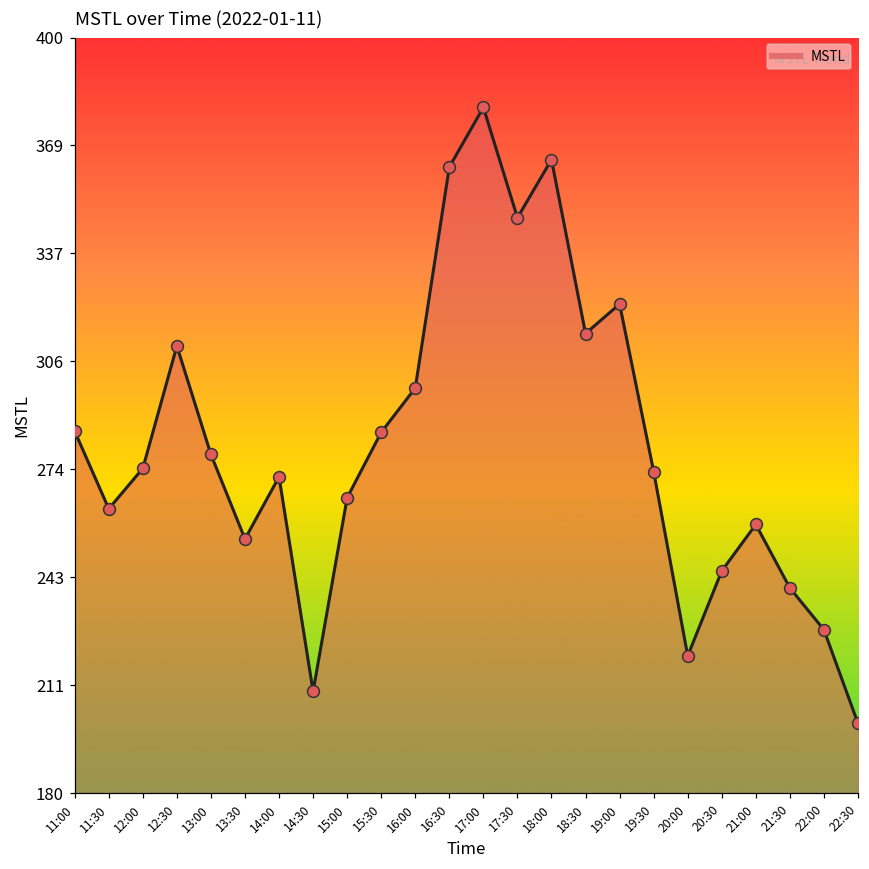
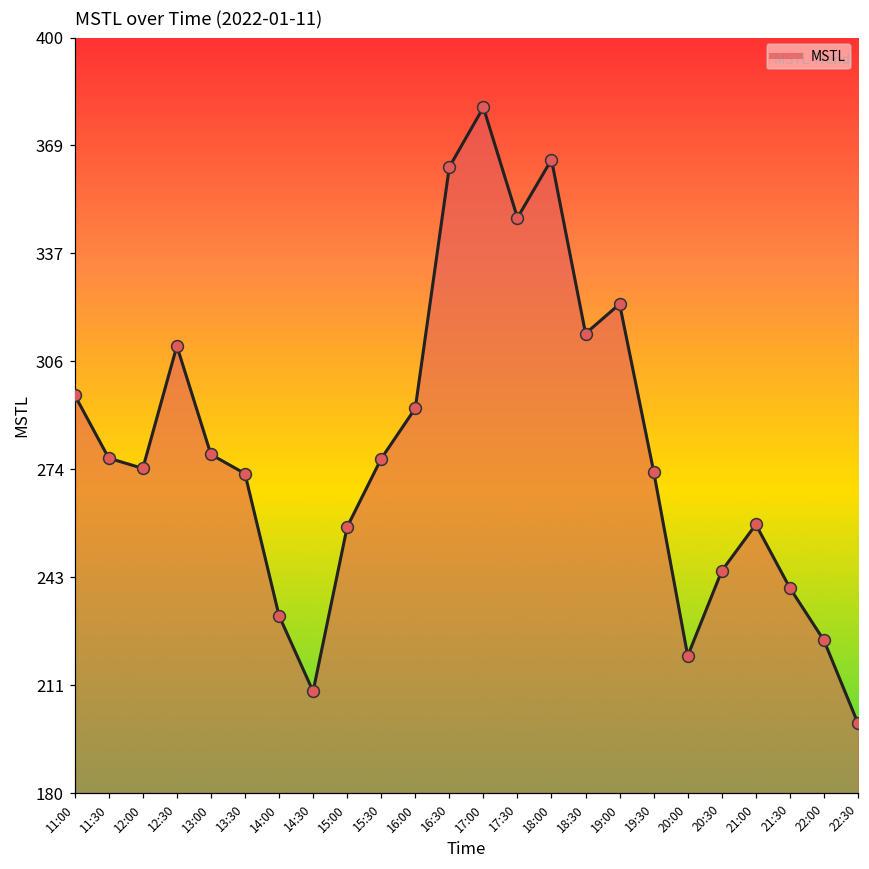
11:00: 285 -> 296
11:30: 263 -> 278
13:30: 254 -> 273
14:00: 272 -> 232
15:00: 266 -> 257
15:30: 285 -> 277
16:00: 298 -> 292
22:00: 228 -> 224
